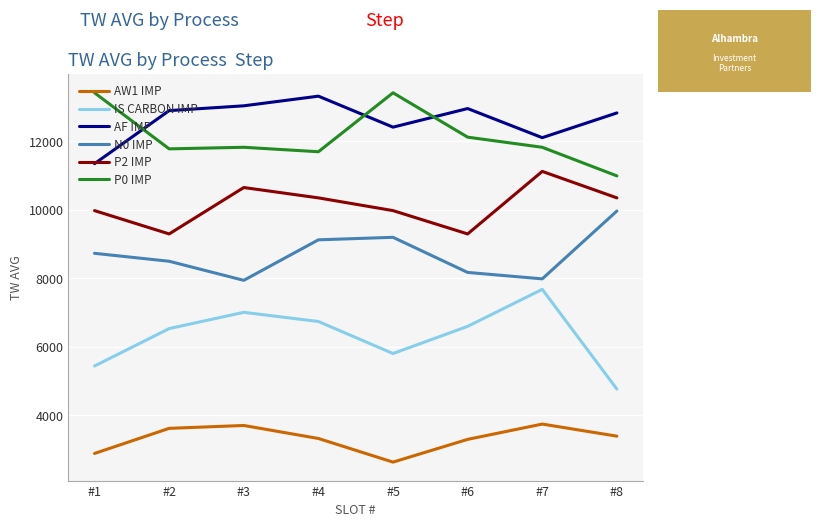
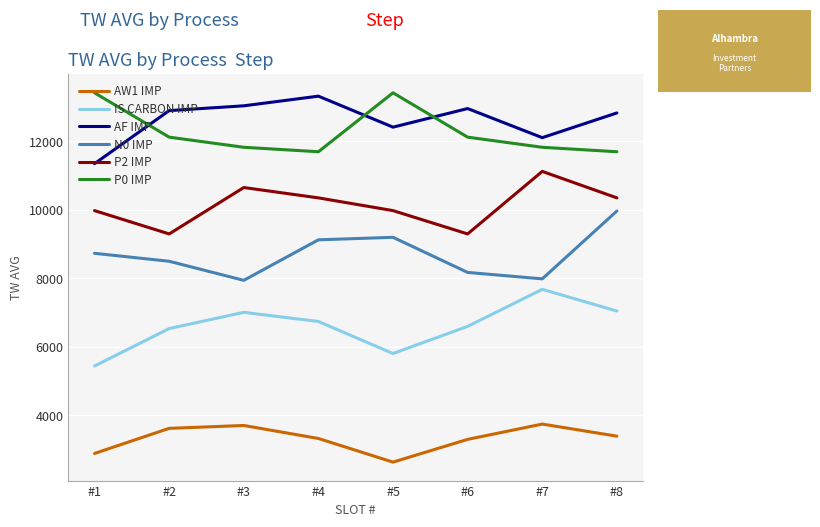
P0 IMP, #2: 11800 -> 12100
IS CARBON IMP, #8: 4800 -> 7000
P0 IMP, #8: 11000 -> 11700
